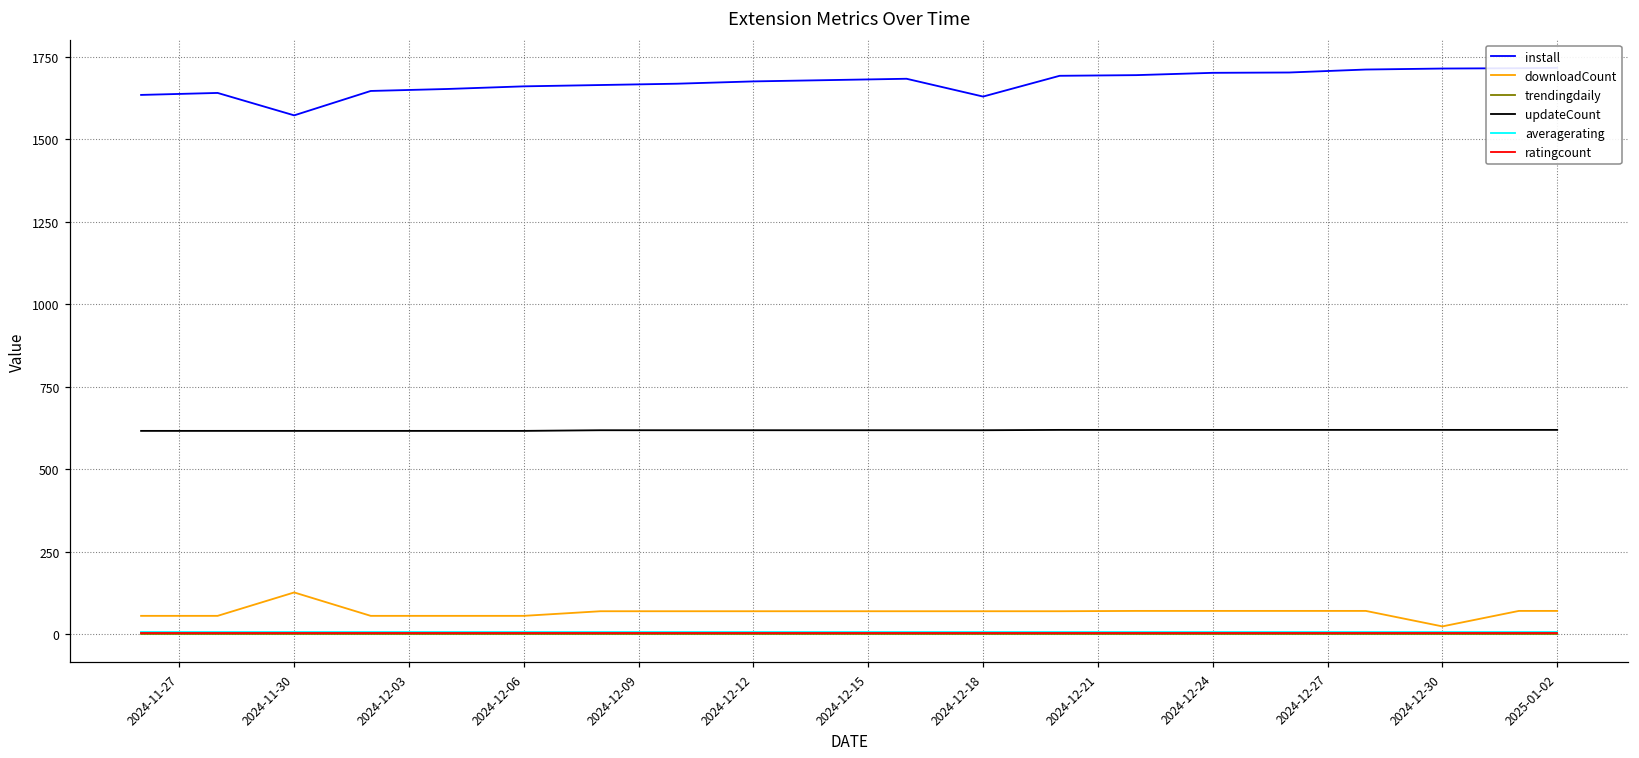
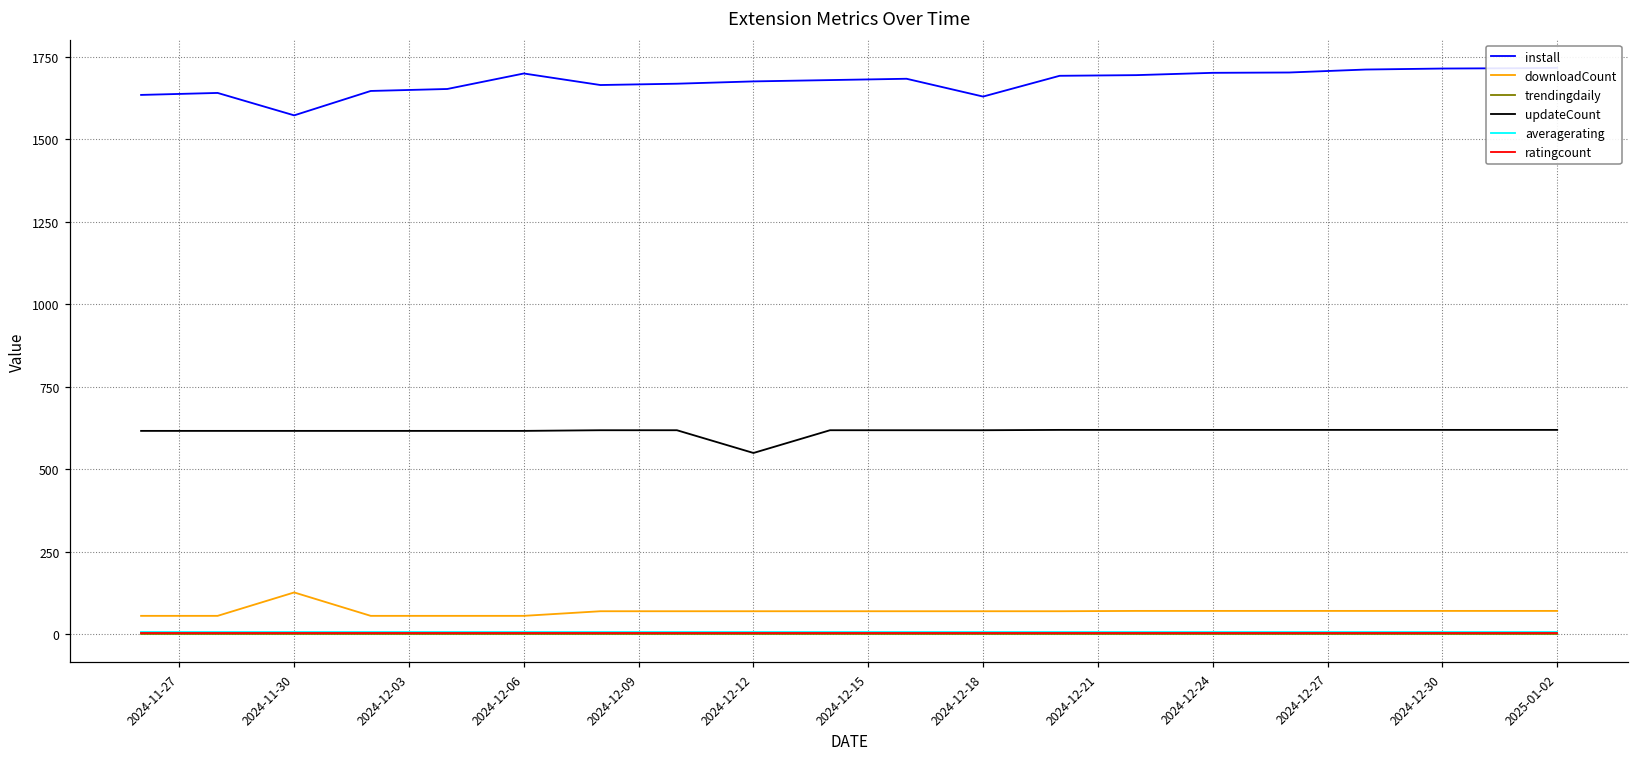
install, 2024-12-06: 1660 -> 1700
updateCount, 2024-12-12: 620 -> 550
downloadCount, 2024-12-30: 20 -> 70
